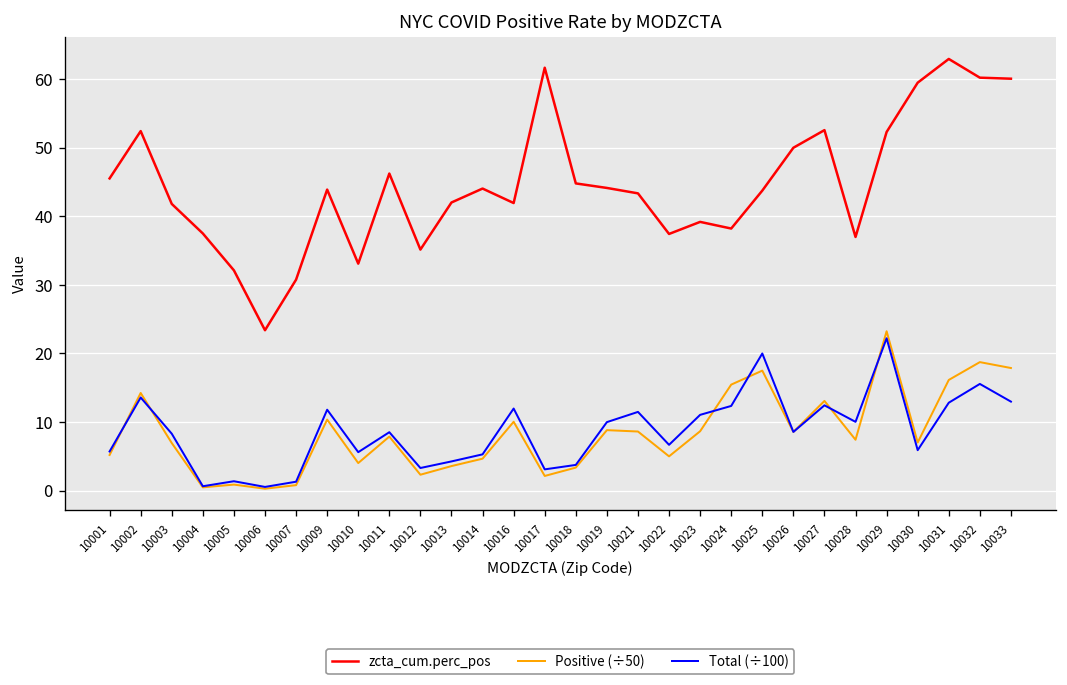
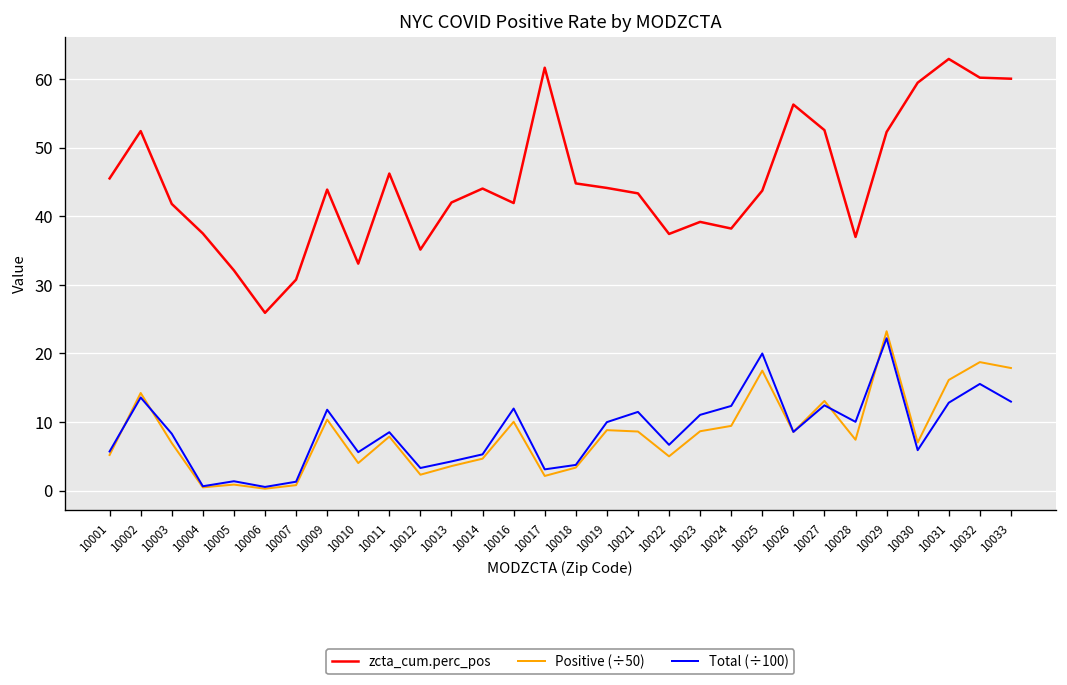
zcta_cum.perc_pos, 10006: 23 -> 26
Positive (÷50), 10024: 15 -> 9
zcta_cum.perc_pos, 10026: 50 -> 56
